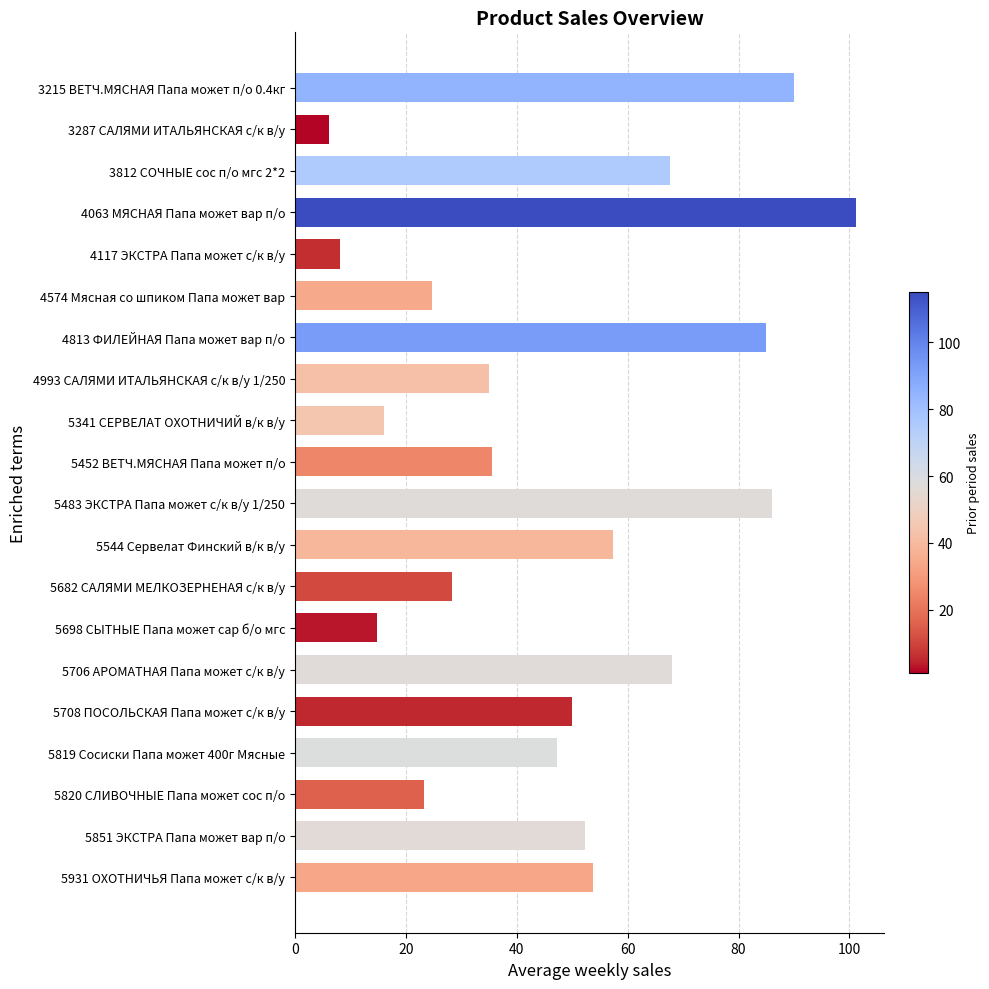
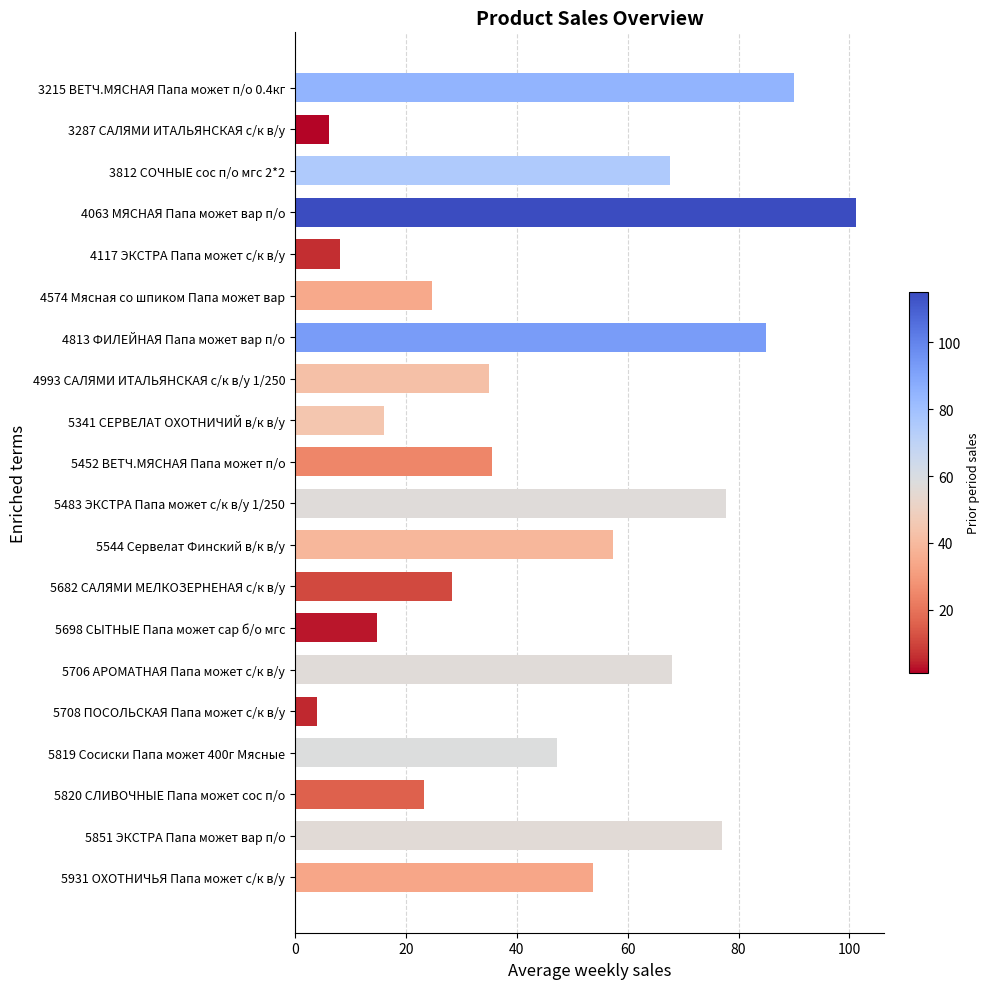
5483 ЭКСТРА Папа может с/к в/у 1/250: 86 -> 78
5708 ПОСОЛЬСКАЯ Папа может с/к в/у: 50 -> 4
5851 ЭКСТРА Папа может вар п/о: 52 -> 77
